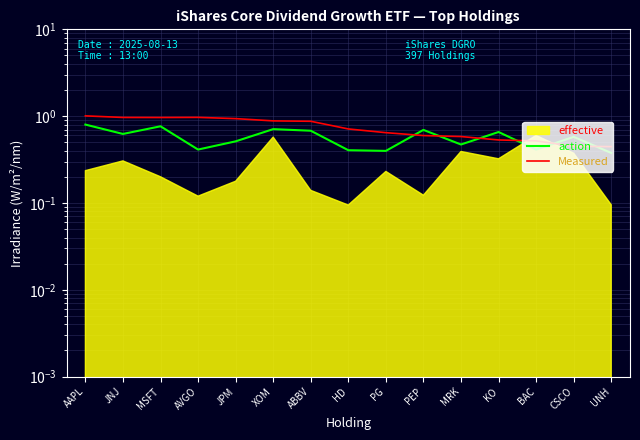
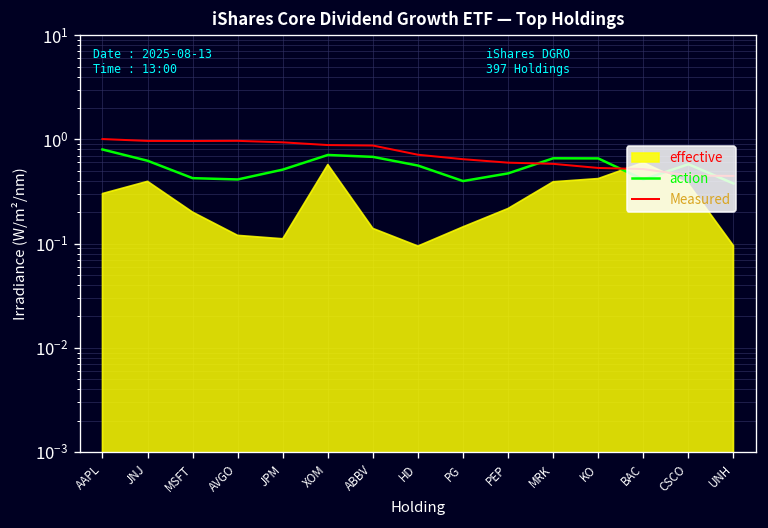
effective, AAPL: 0.24 -> 0.30
effective, JNJ: 0.31 -> 0.4
action, MSFT: 0.8 -> 0.4
effective, JPM: 0.18 -> 0.11
action, HD: 0.4 -> 0.6
effective, PG: 0.23 -> 0.14
action, PEP: 0.7 -> 0.5
effective, PEP: 0.12 -> 0.22
action, MRK: 0.5 -> 0.7
effective, KO: 0.32 -> 0.4
